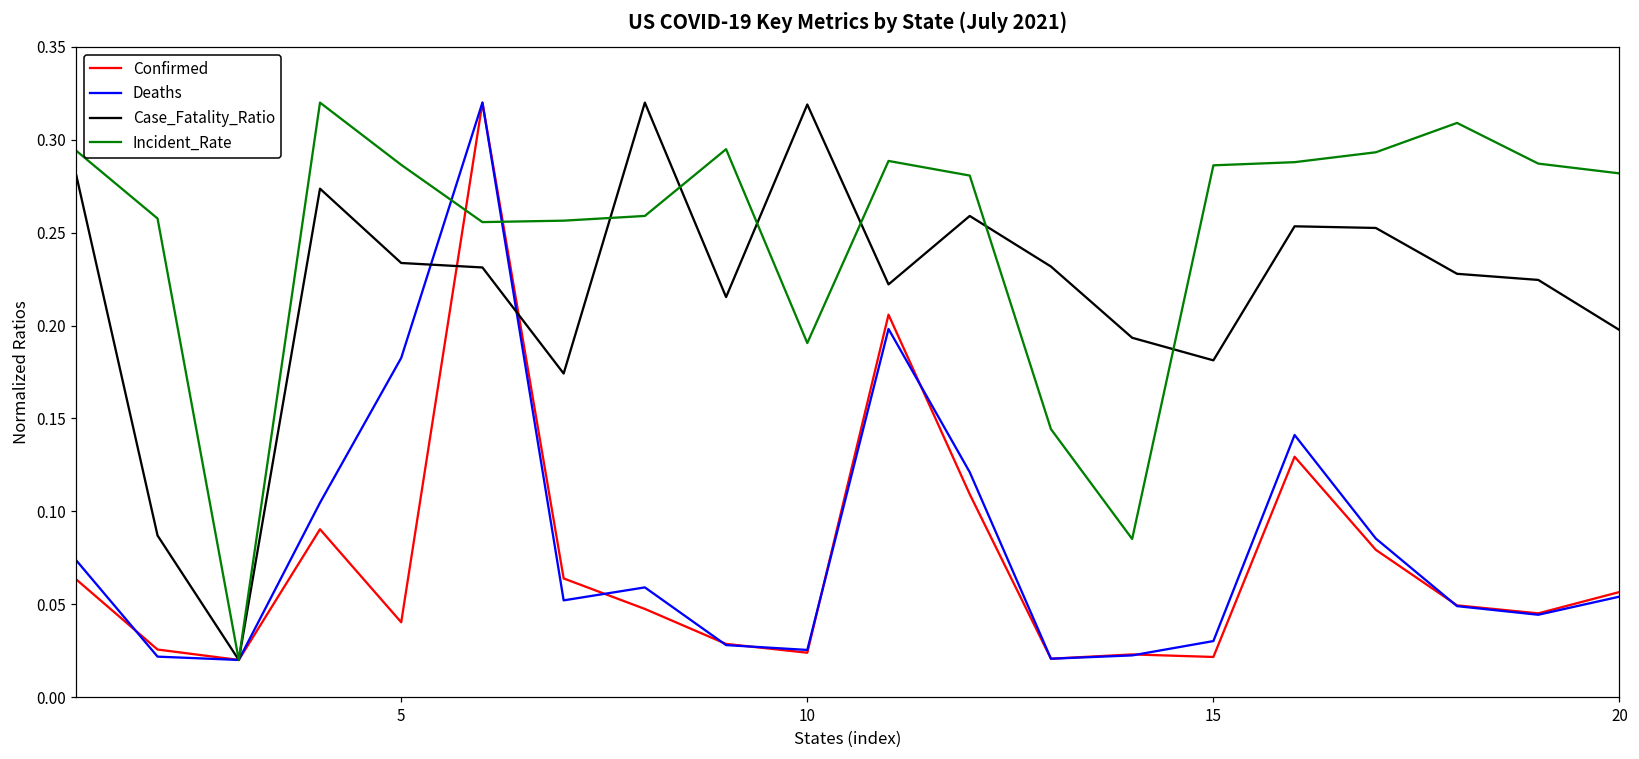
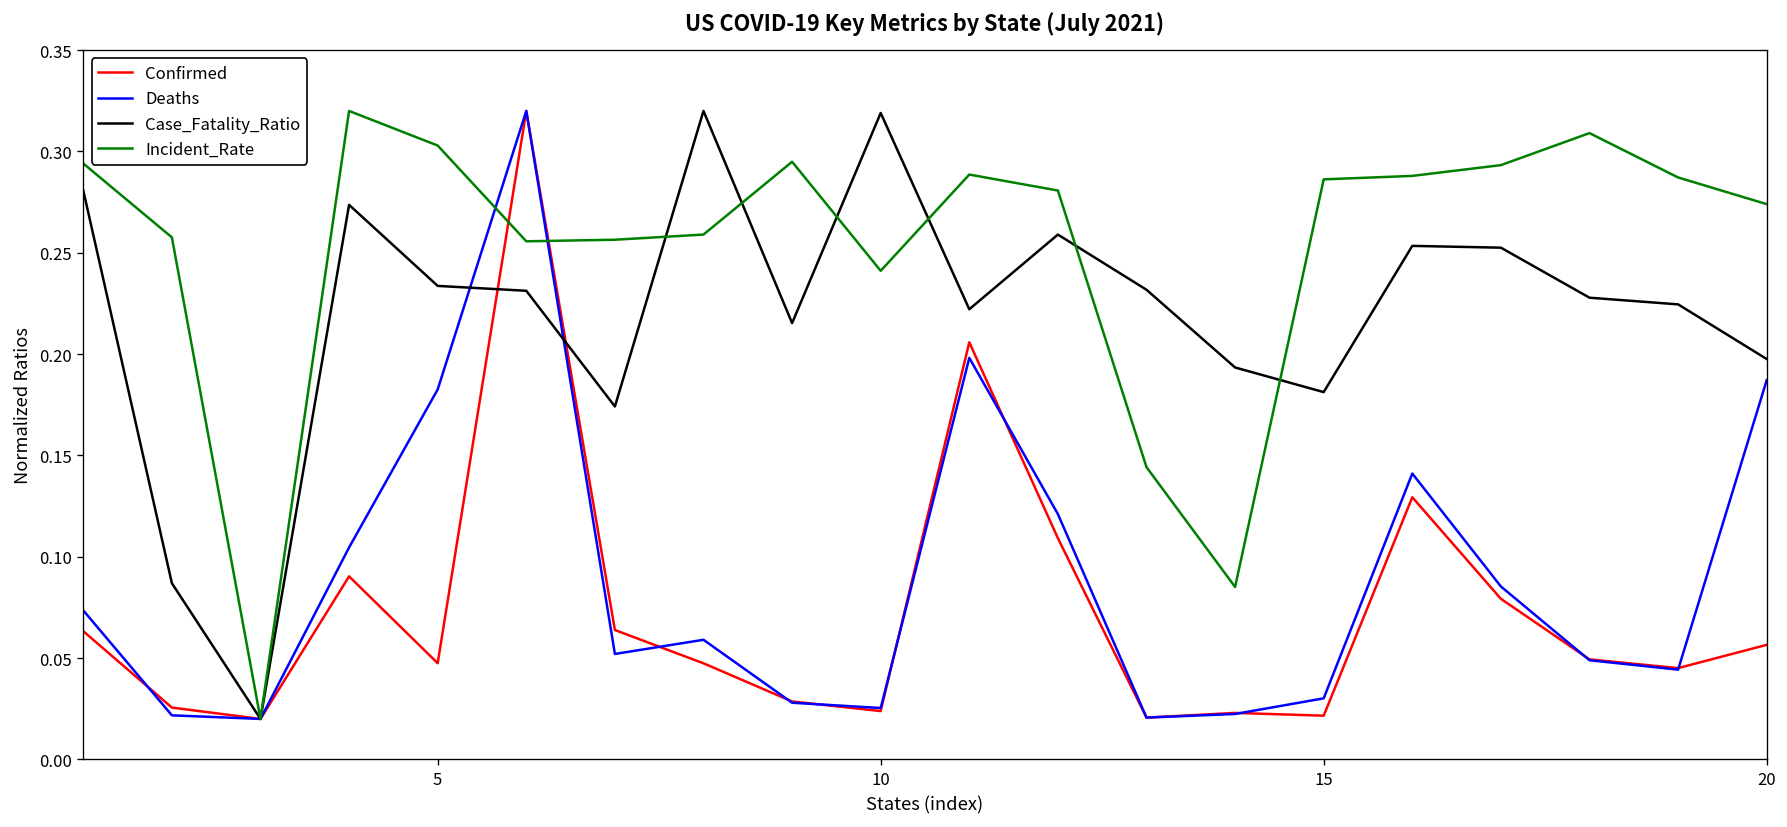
Confirmed, 5: 0.040 -> 0.048
Incident_Rate, 5: 0.287 -> 0.303
Incident_Rate, 10: 0.191 -> 0.241
Deaths, 20: 0.054 -> 0.187
Incident_Rate, 20: 0.282 -> 0.274
